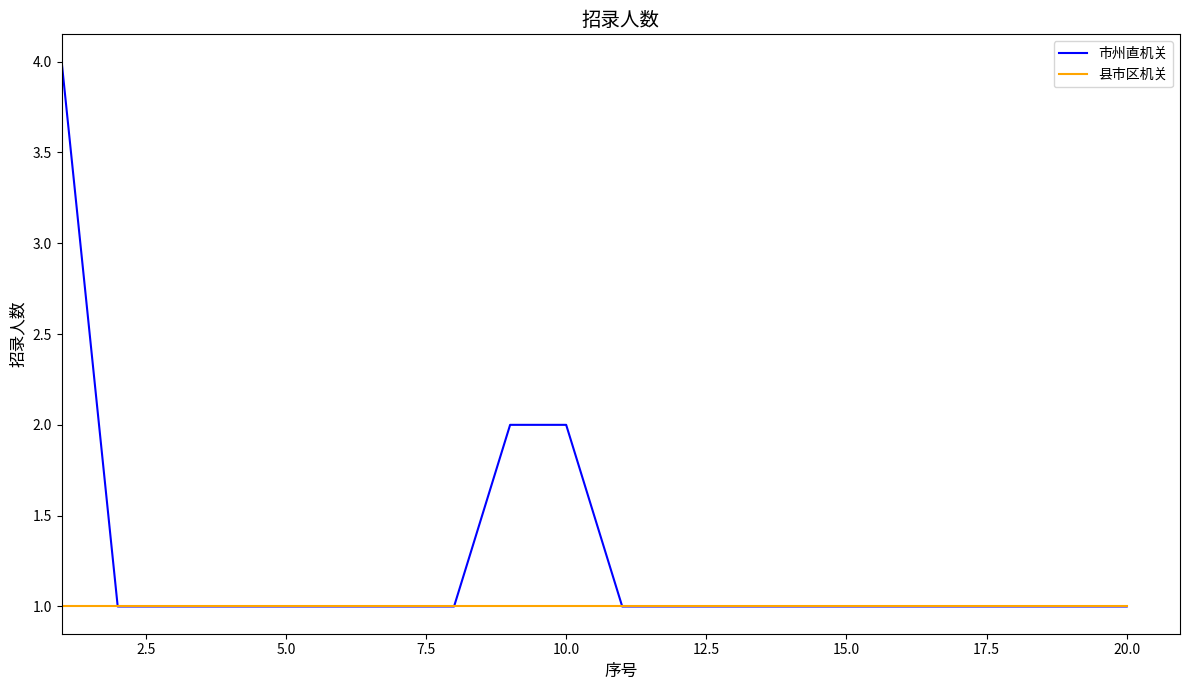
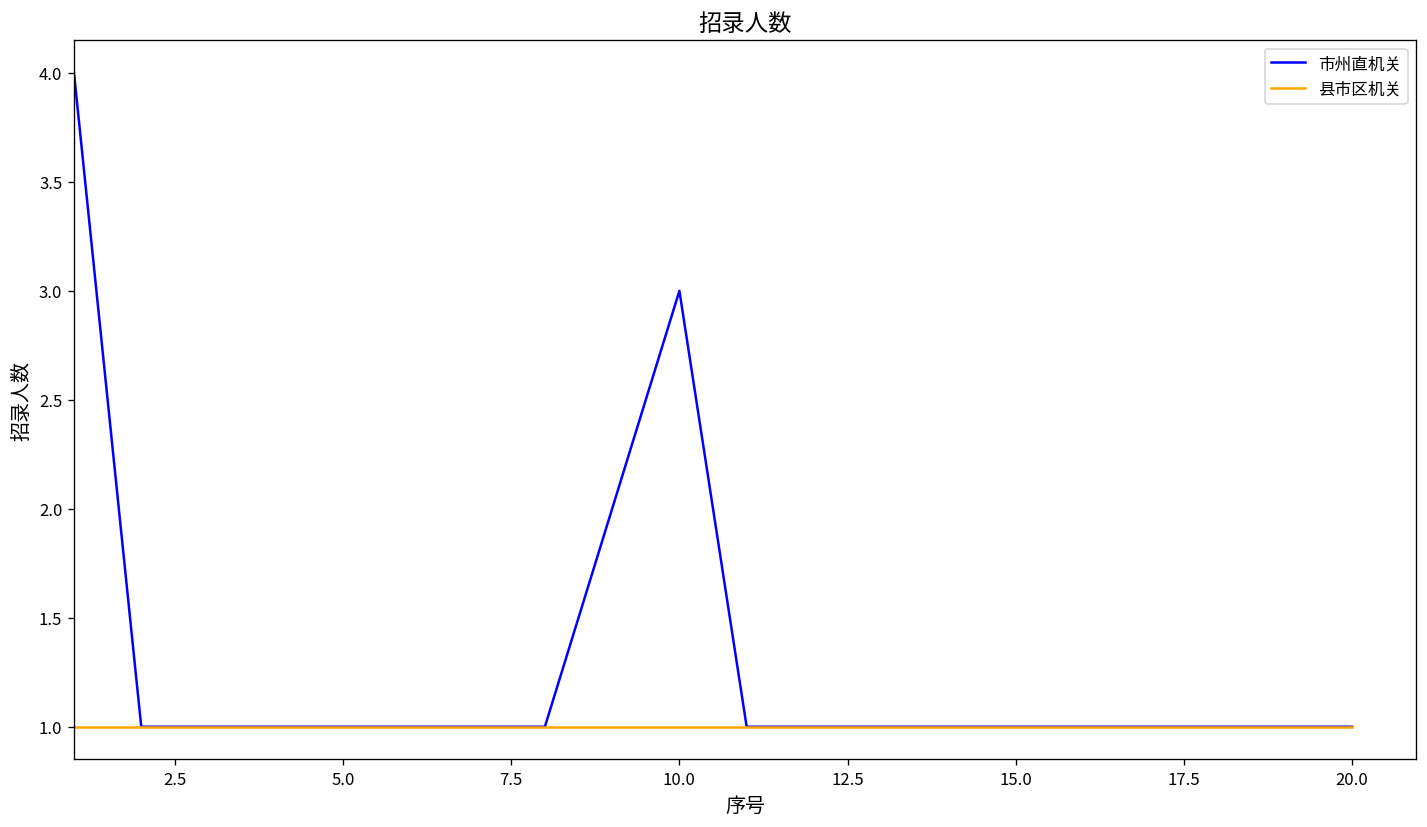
市州直机关, 10.0: 2 -> 3
